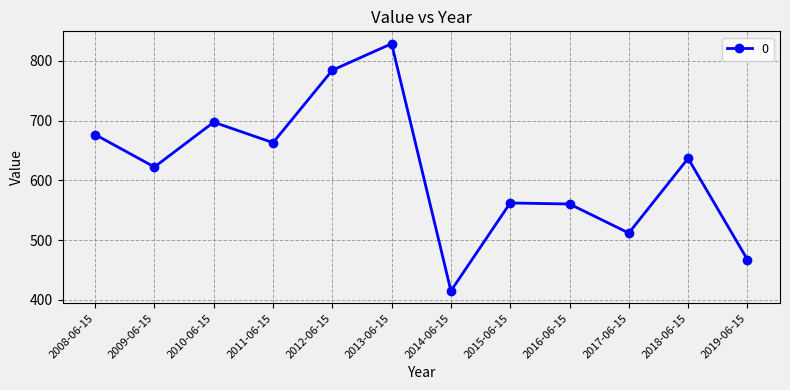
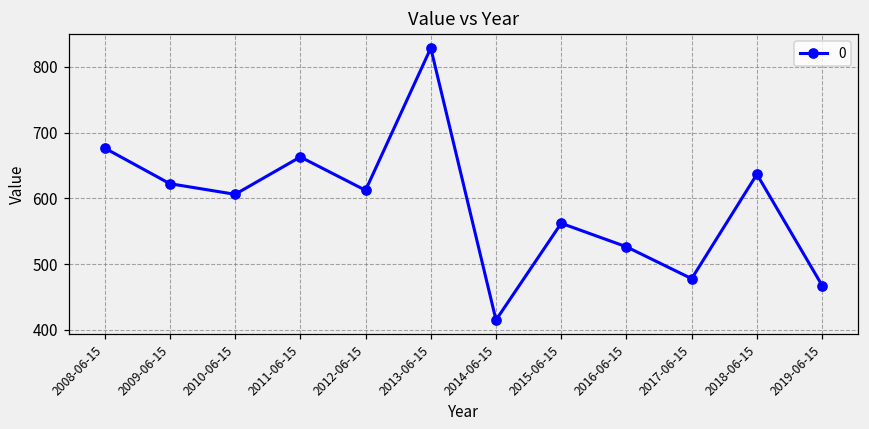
2010-06-15: 700 -> 610
2012-06-15: 780 -> 610
2016-06-15: 560 -> 530
2017-06-15: 510 -> 480
